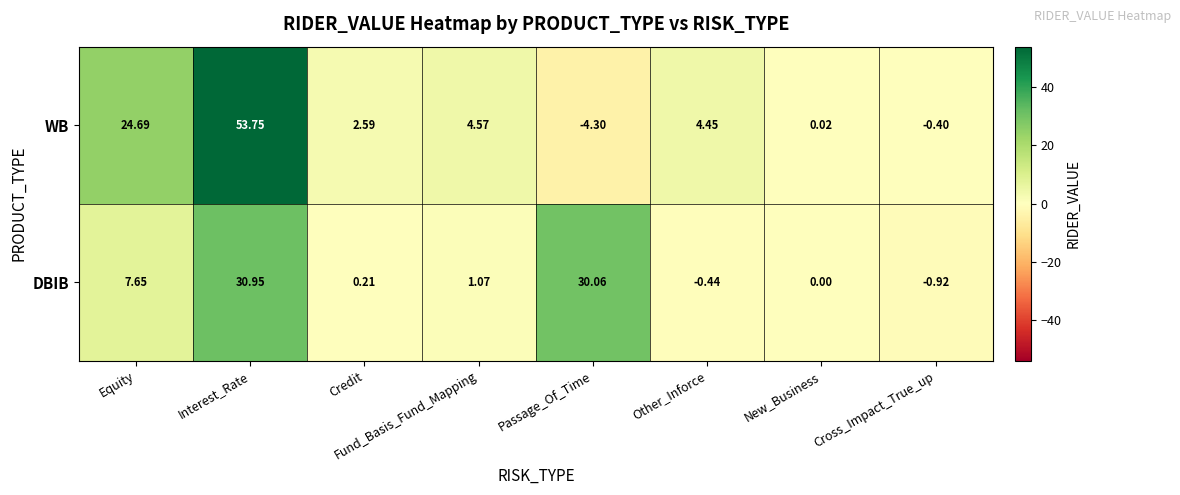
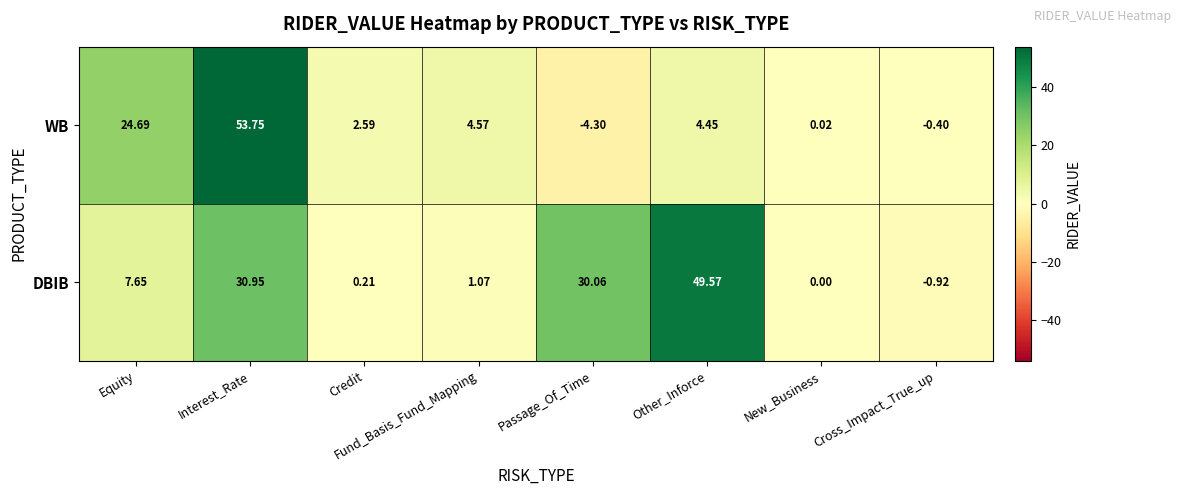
DBIB, Other_Inforce: -0.44 -> 49.57
